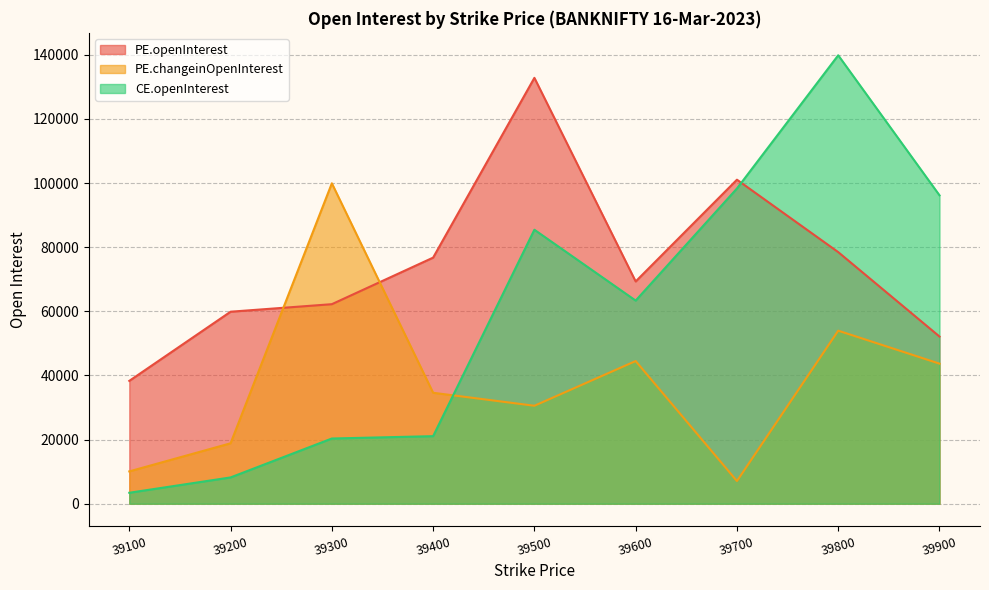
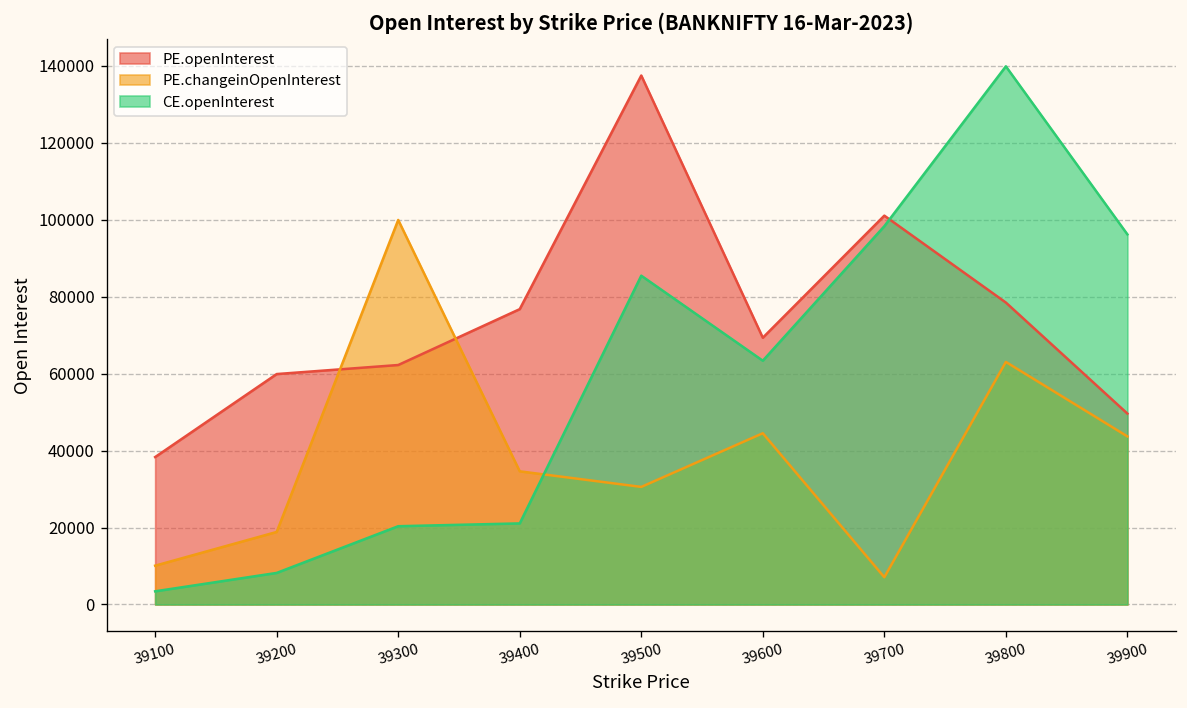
PE.openInterest, 39500: 133000 -> 137000
PE.changeinOpenInterest, 39800: 54000 -> 63000
PE.openInterest, 39900: 52000 -> 50000
